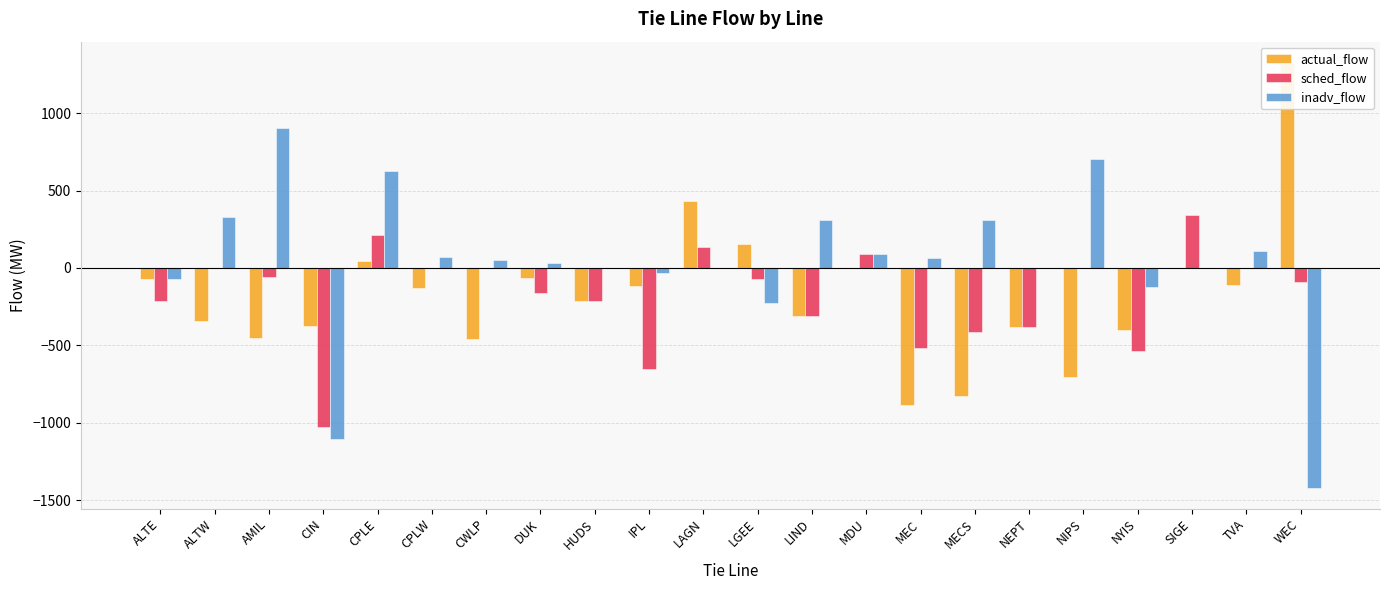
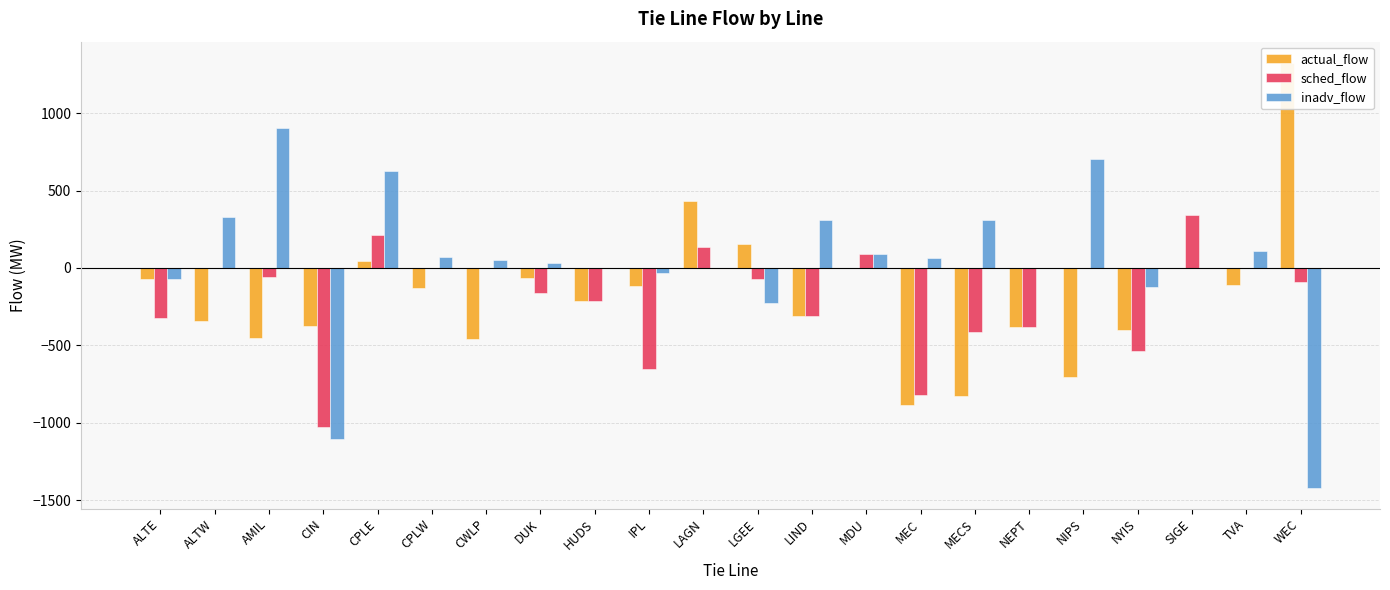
sched_flow, ALTE: -220 -> -330
sched_flow, MEC: -520 -> -820
